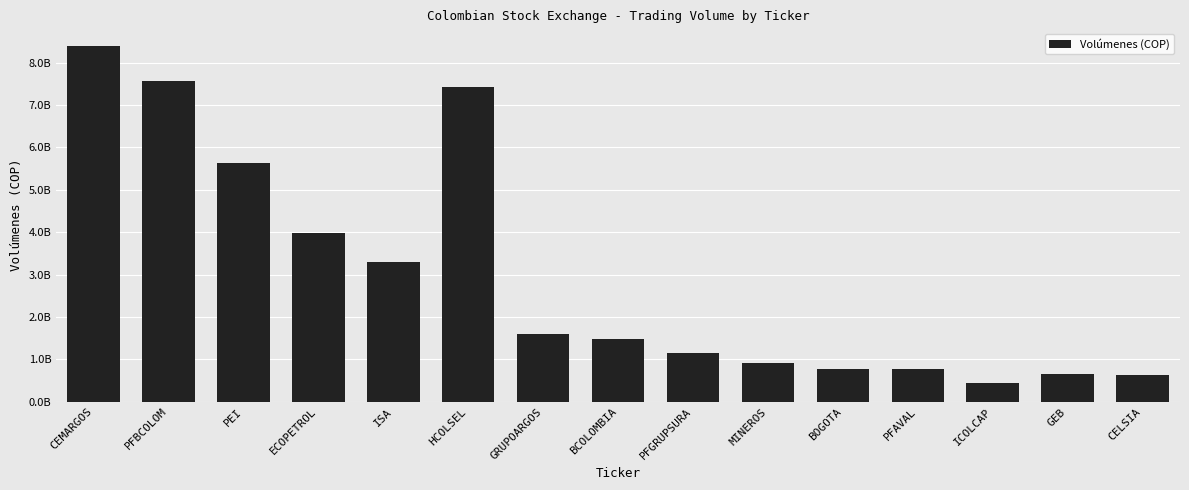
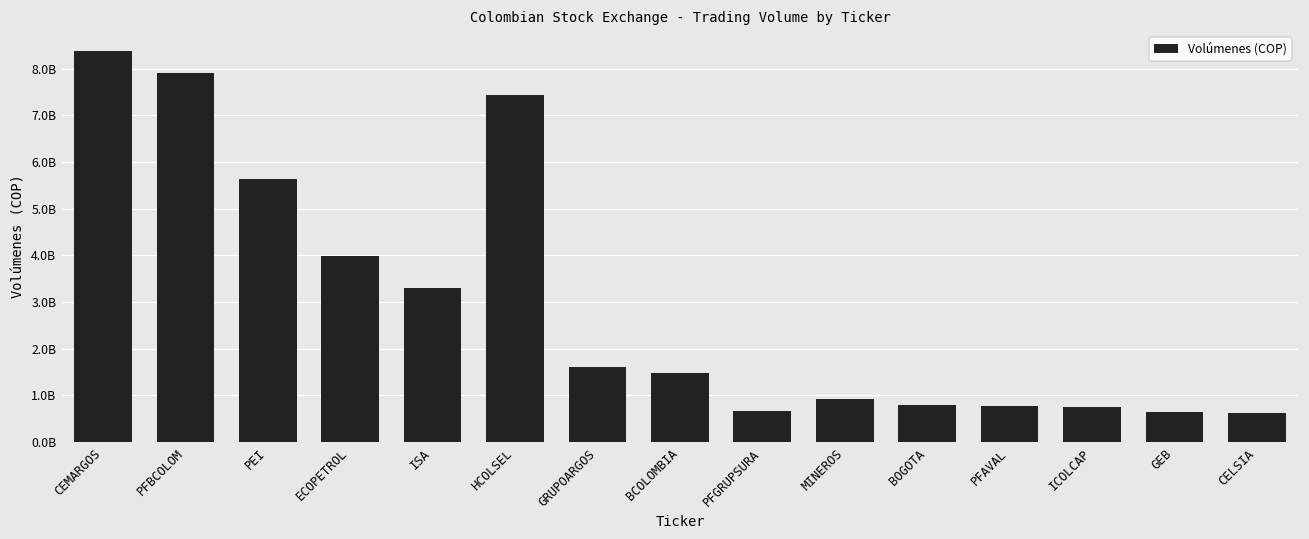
PFBCOLOM: 7600000000 -> 7900000000
PFGRUPSURA: 1100000000 -> 700000000
ICOLCAP: 400000000 -> 700000000
